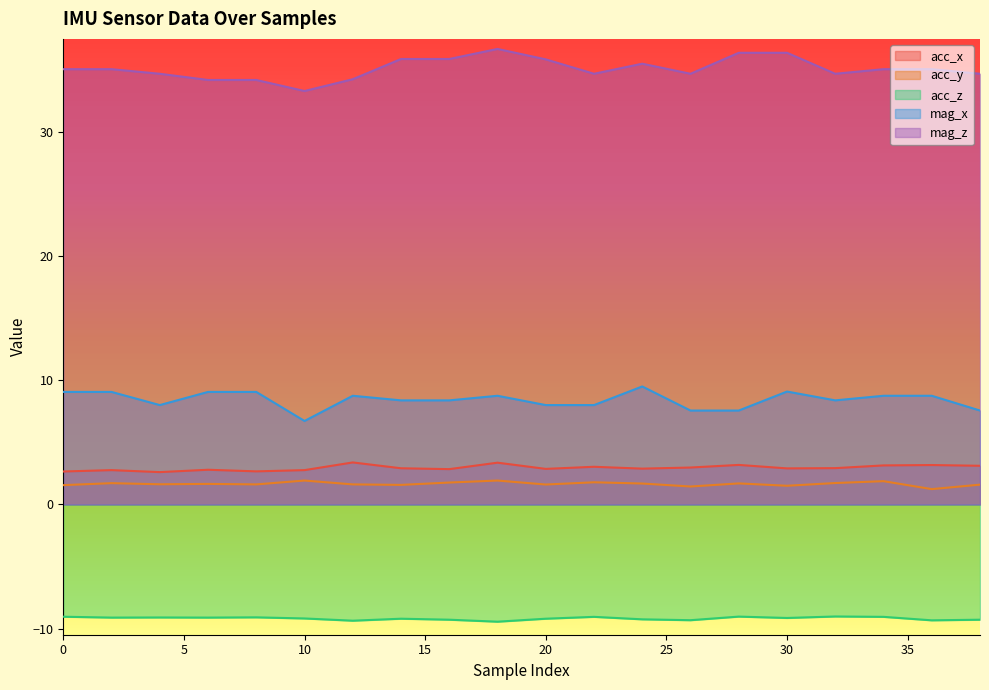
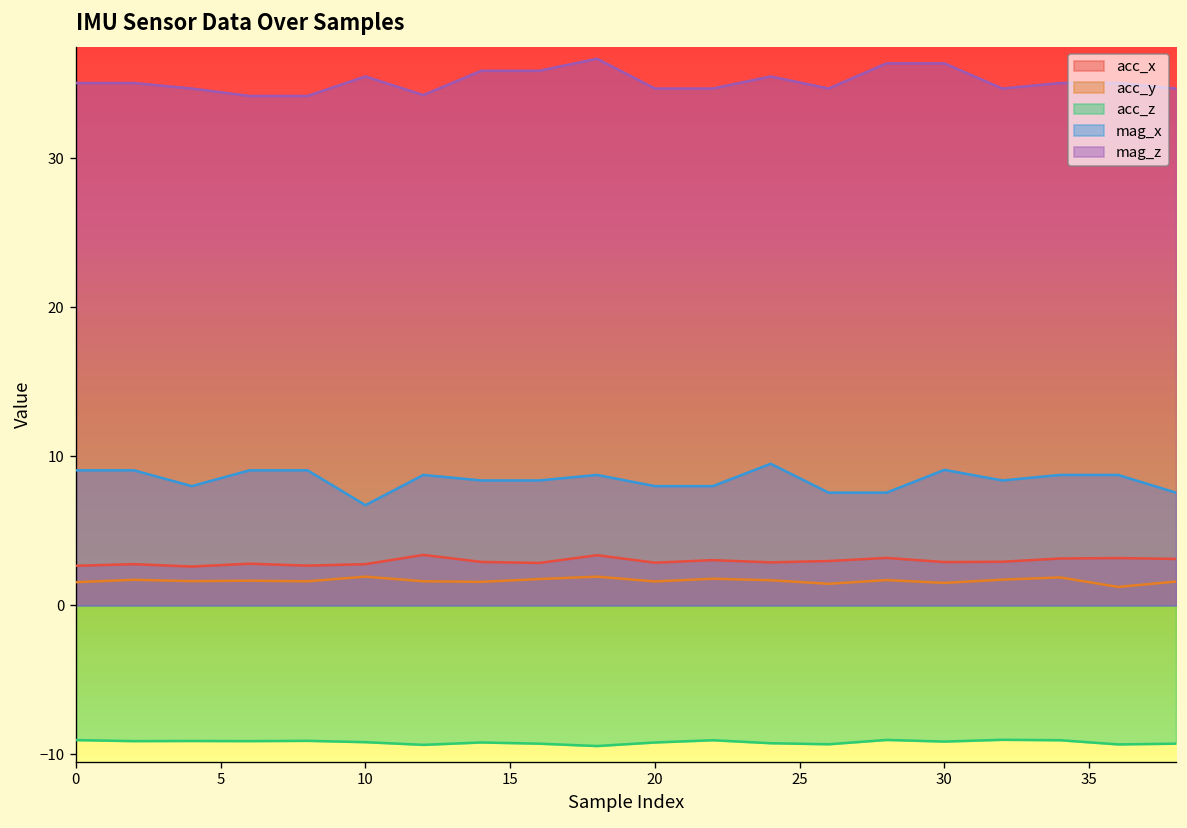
mag_z, 10: 33.3 -> 35.5
mag_z, 20: 35.9 -> 34.7
